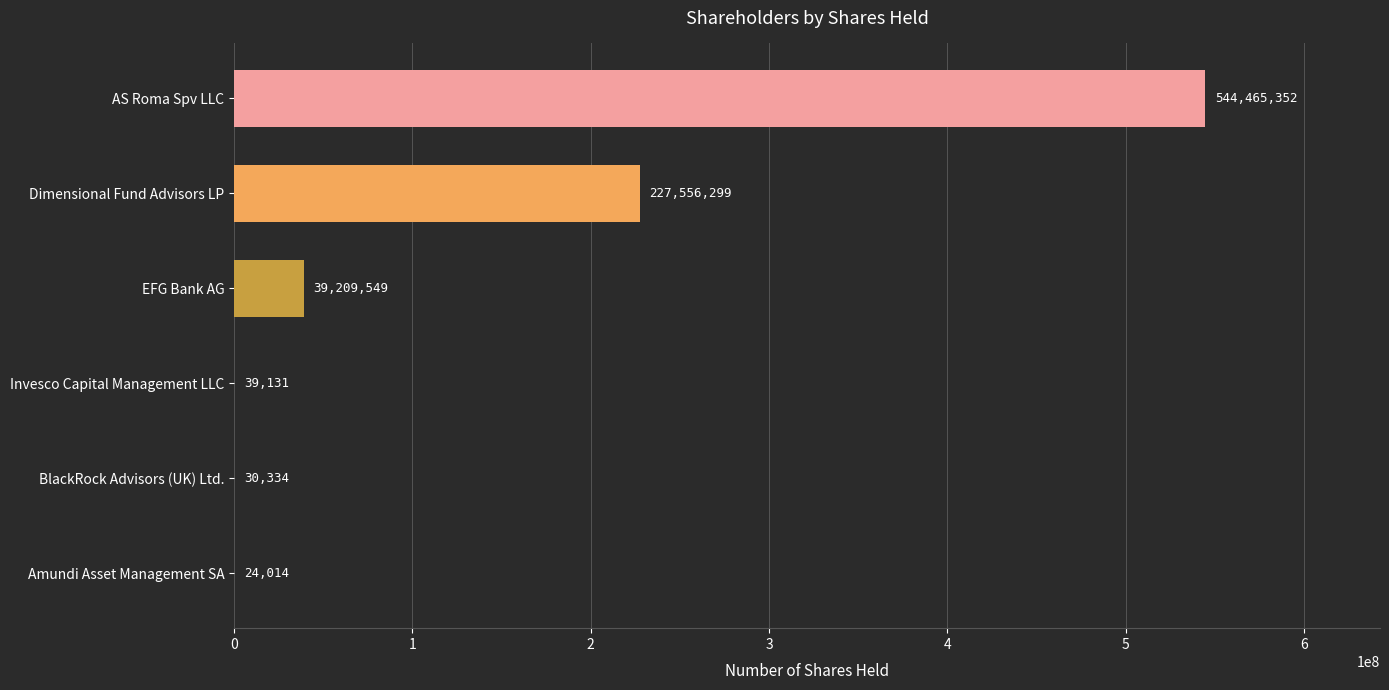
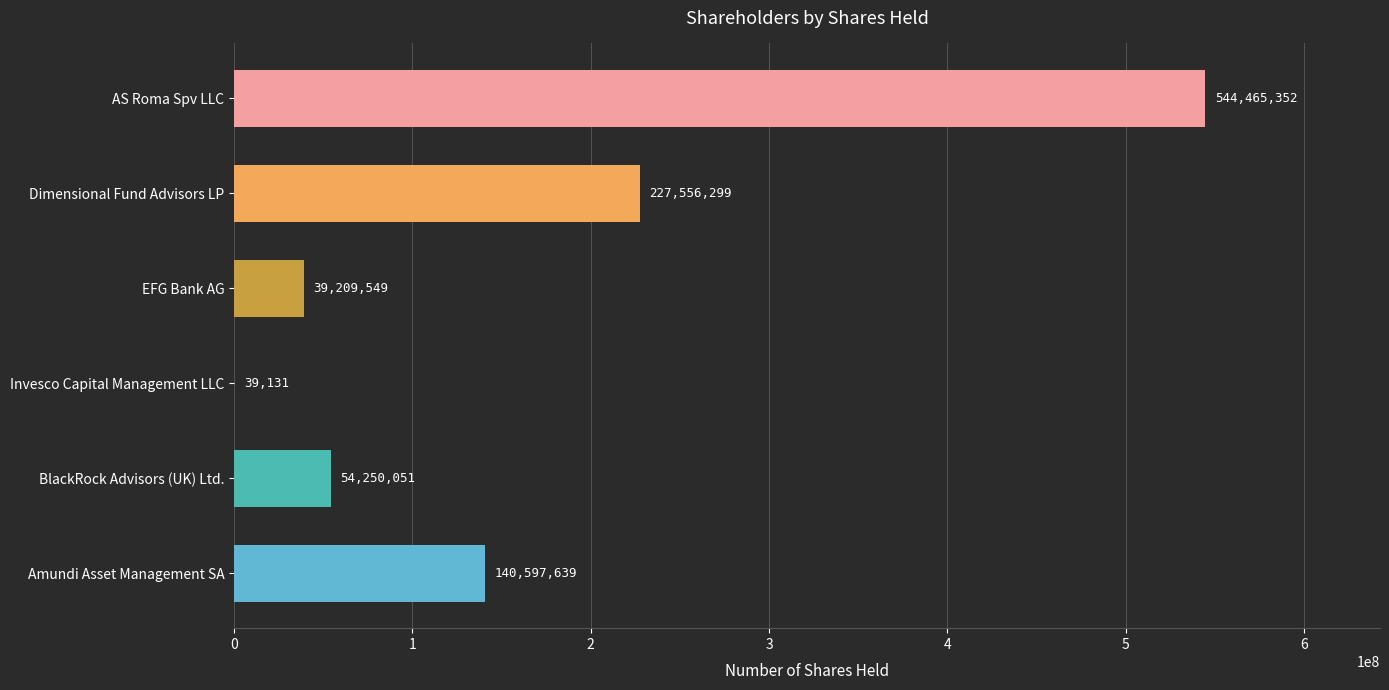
BlackRock Advisors (UK) Ltd.: 30,334 -> 54,250,051
Amundi Asset Management SA: 24,014 -> 140,597,639
